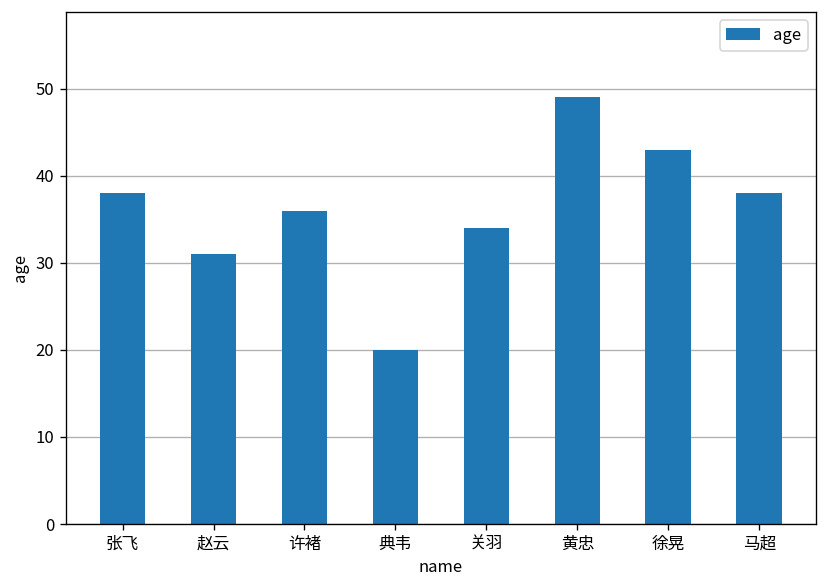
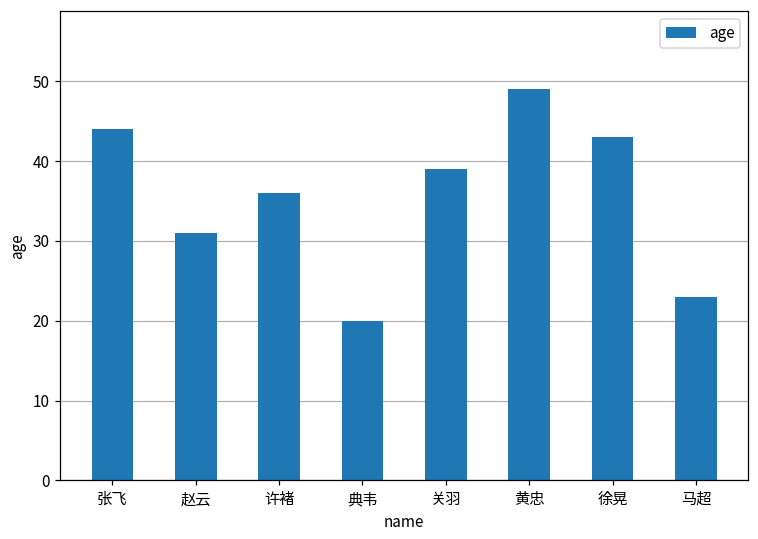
张飞: 38 -> 44
关羽: 34 -> 39
马超: 38 -> 23
